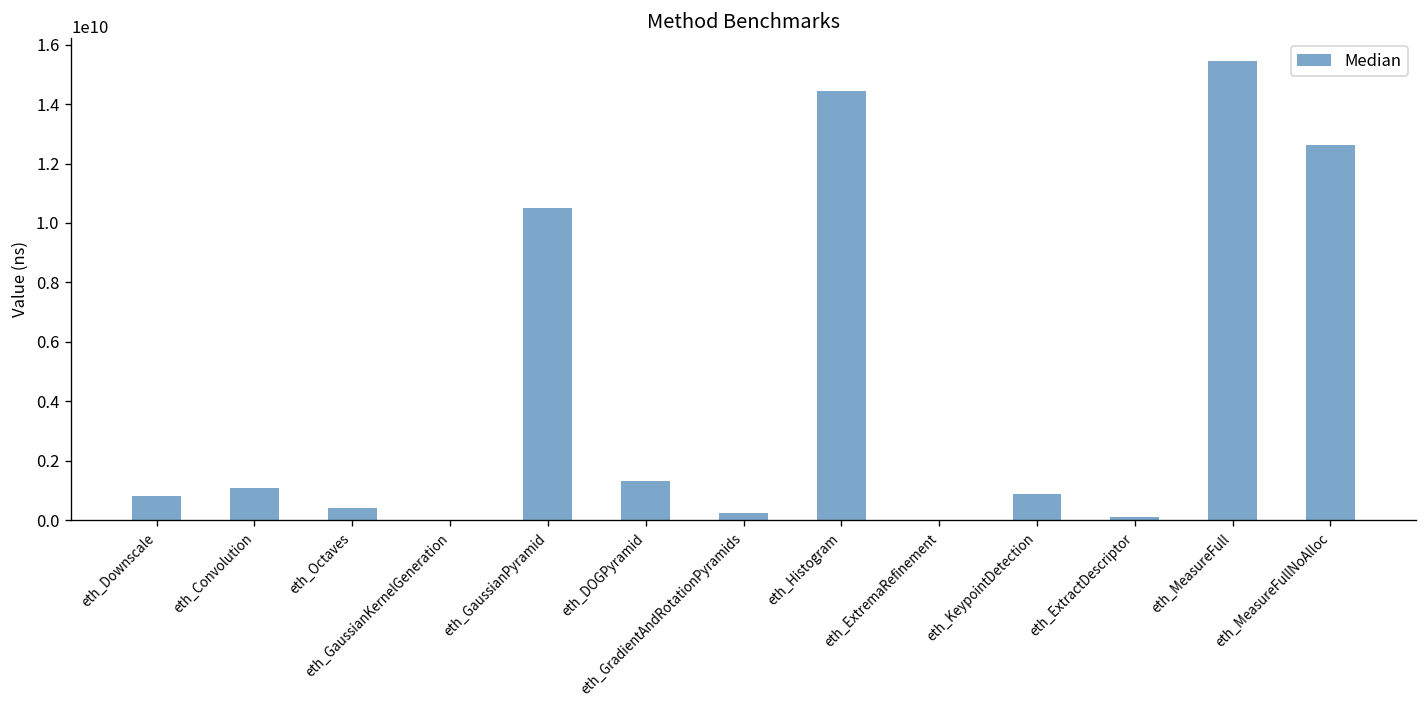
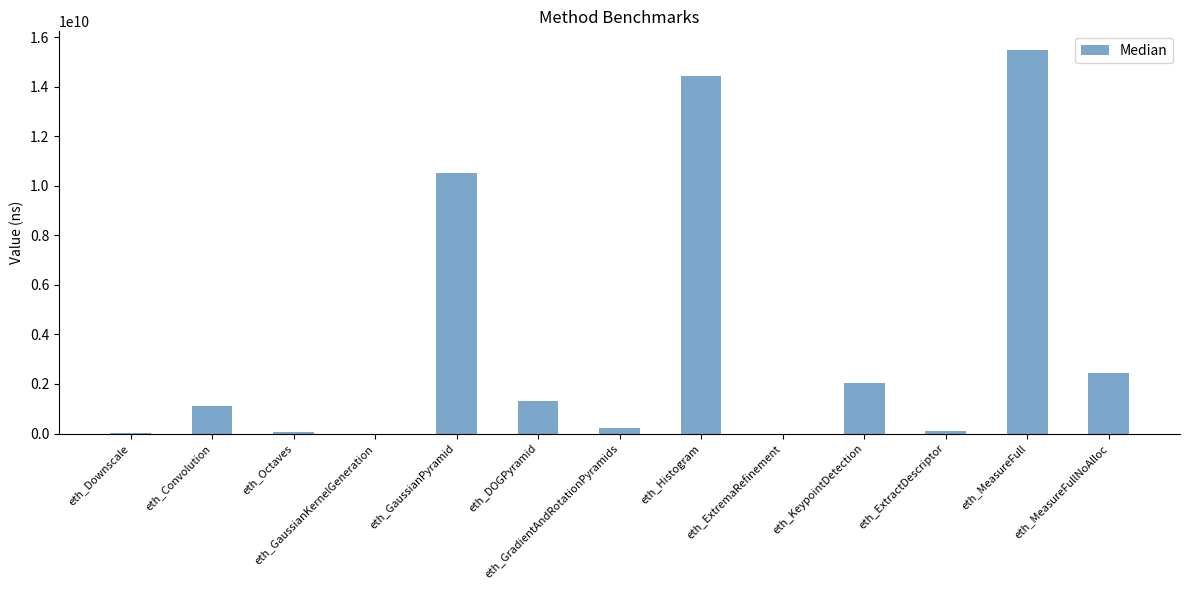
eth_Downscale: 800000000 -> 0
eth_Octaves: 400000000 -> 100000000
eth_KeypointDetection: 900000000 -> 2000000000
eth_MeasureFullNoAlloc: 12600000000 -> 2400000000
